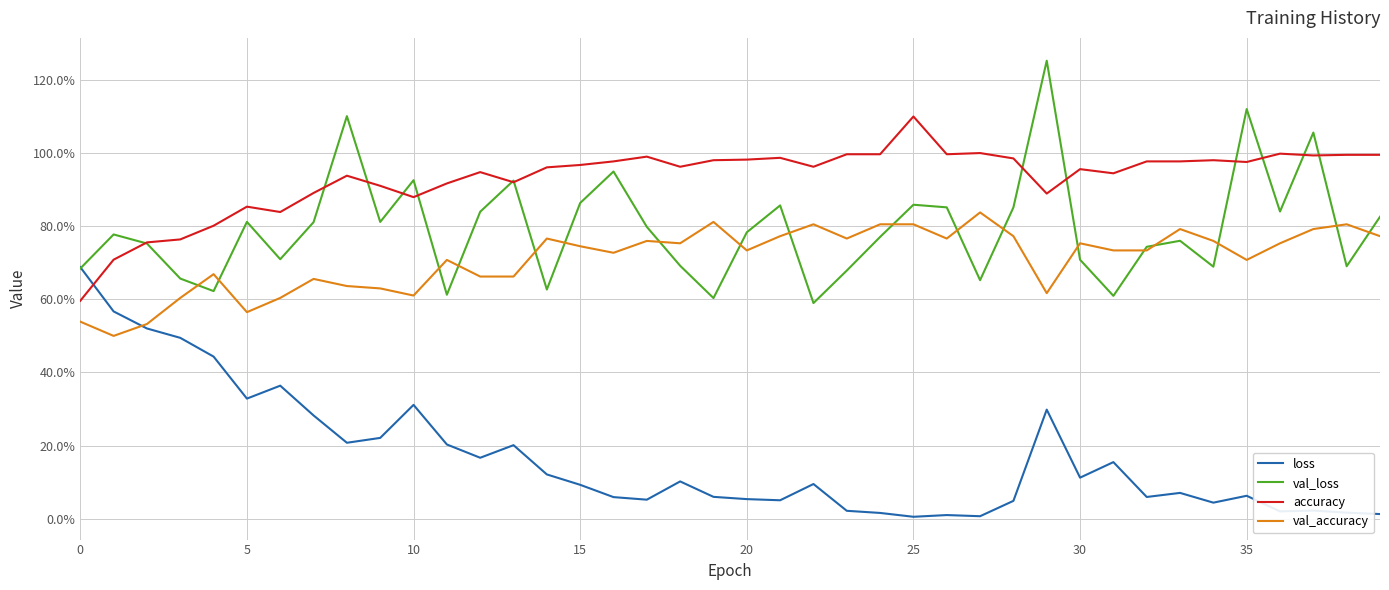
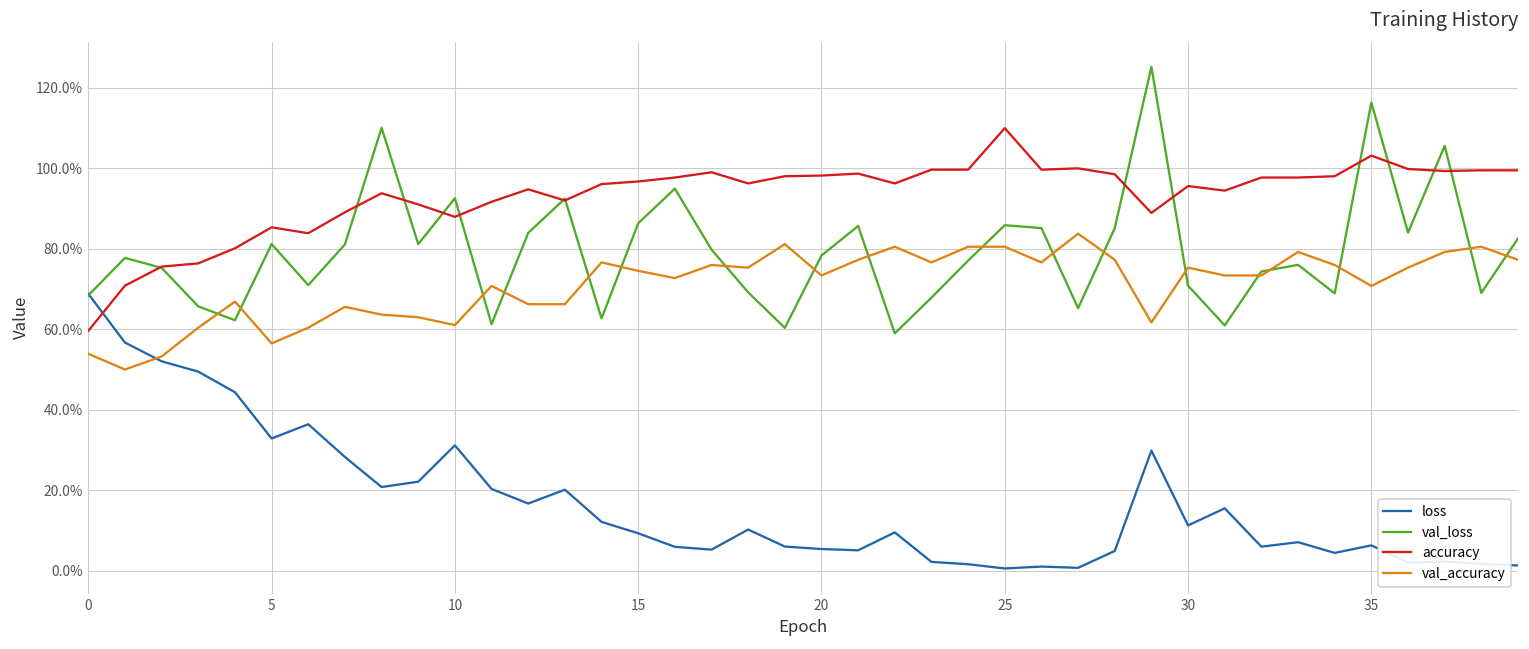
val_loss, 35: 112% -> 116%
accuracy, 35: 98% -> 103%
